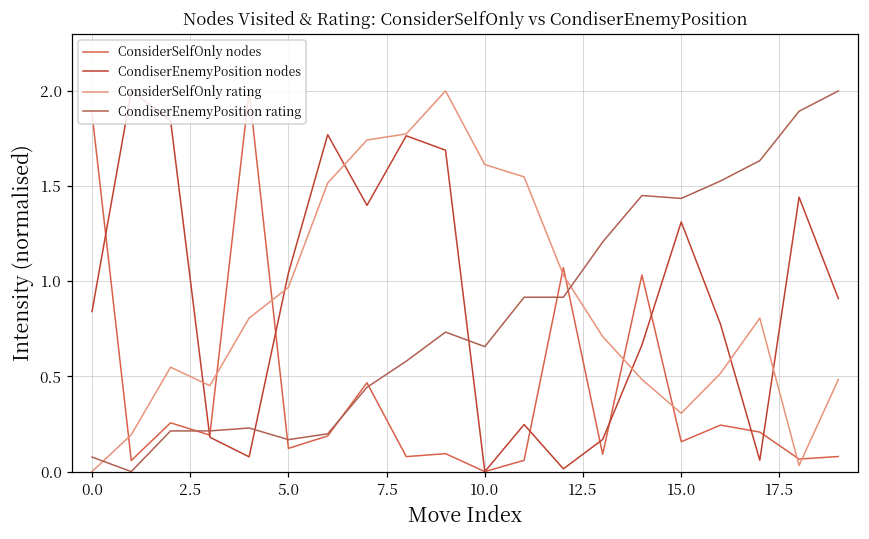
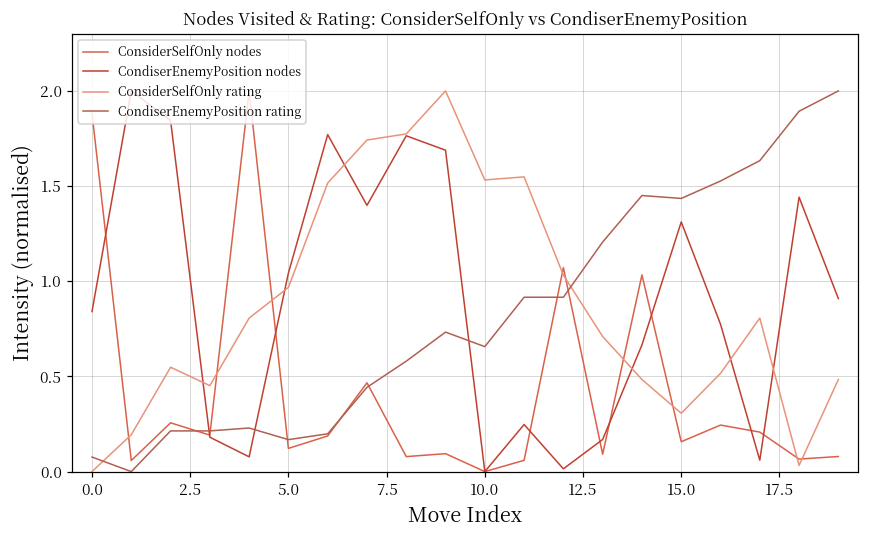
ConsiderSelfOnly rating, 10.0: 1.61 -> 1.53
